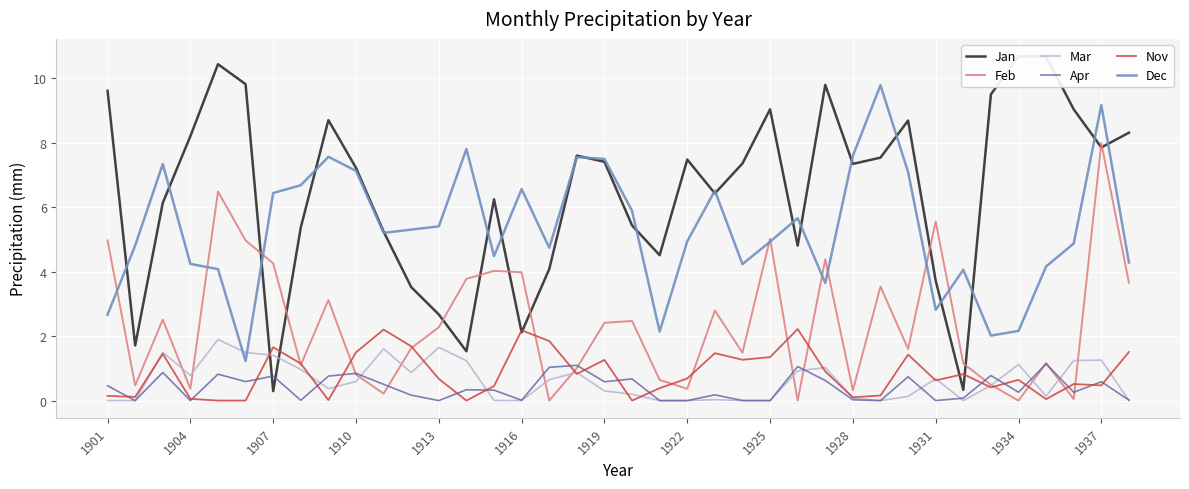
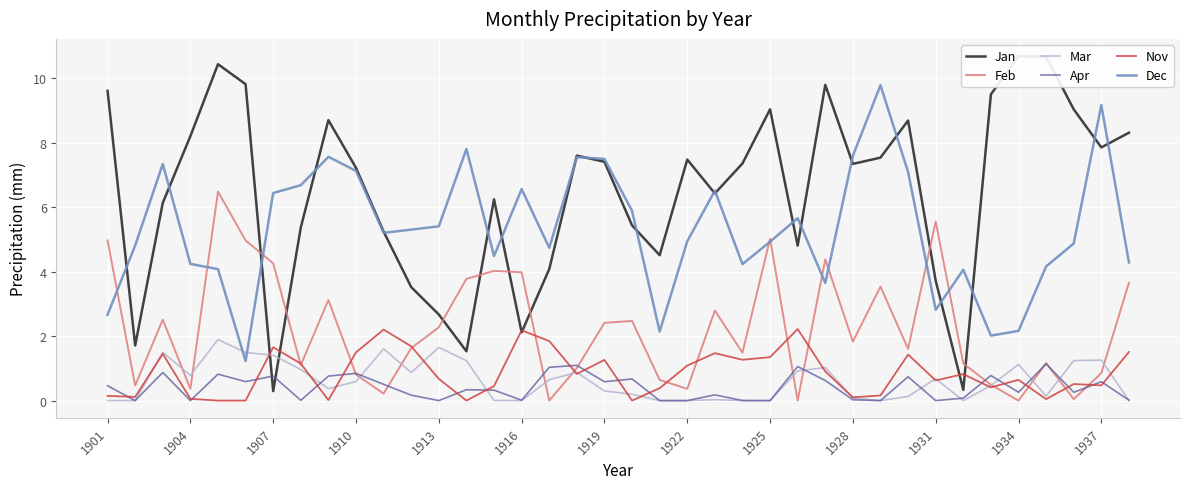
Nov, 1922: 0.7 -> 1.1
Feb, 1928: 0.3 -> 1.8
Feb, 1937: 8.0 -> 0.9
